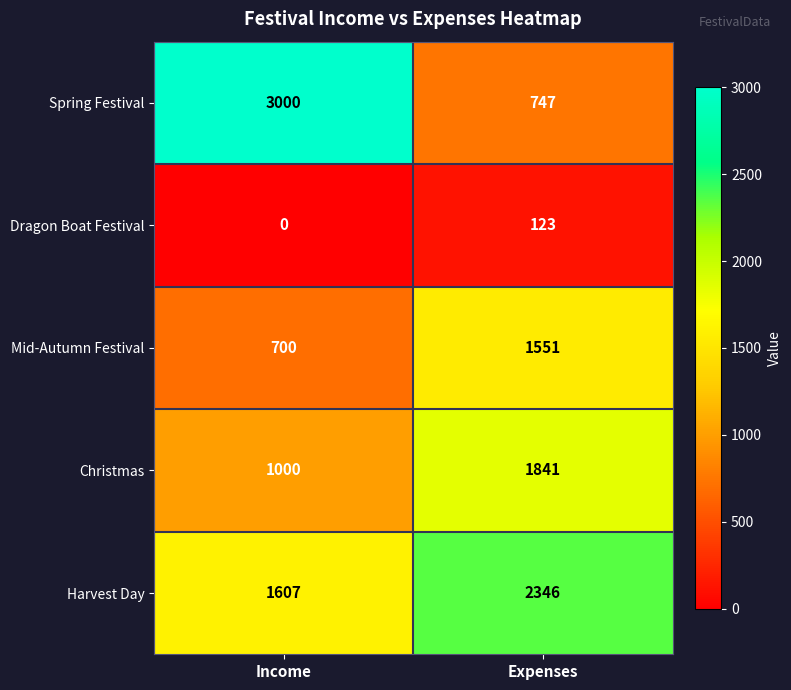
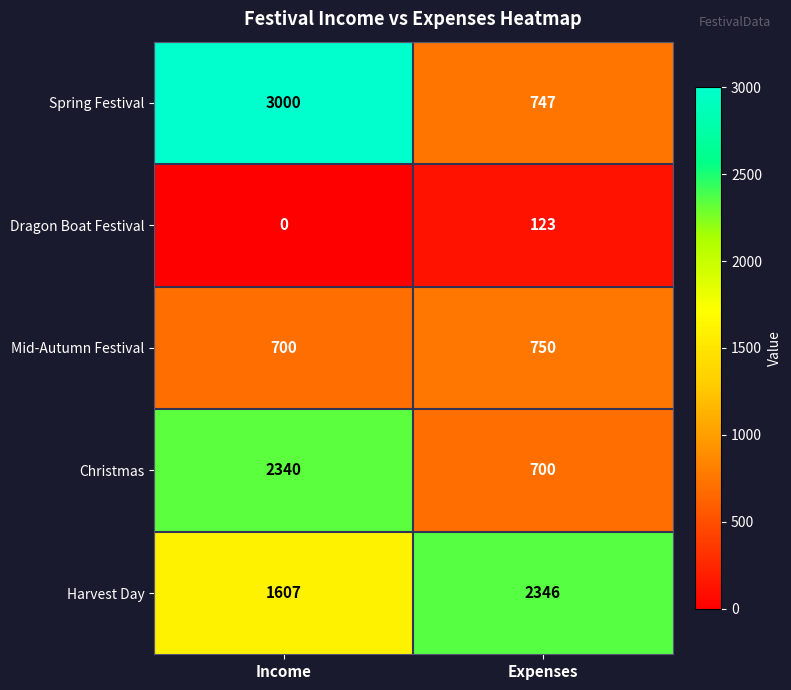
Mid-Autumn Festival, Expenses: 1551 -> 750
Christmas, Income: 1000 -> 2340
Christmas, Expenses: 1841 -> 700
